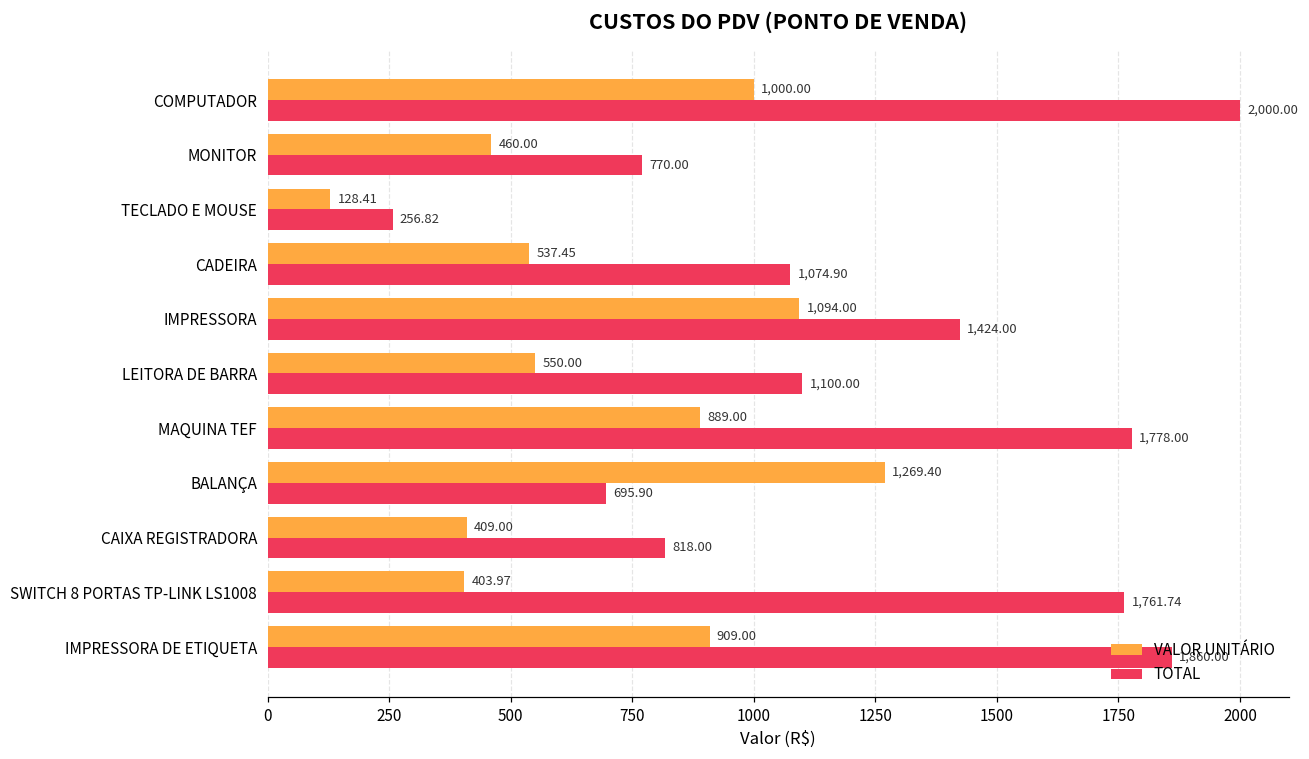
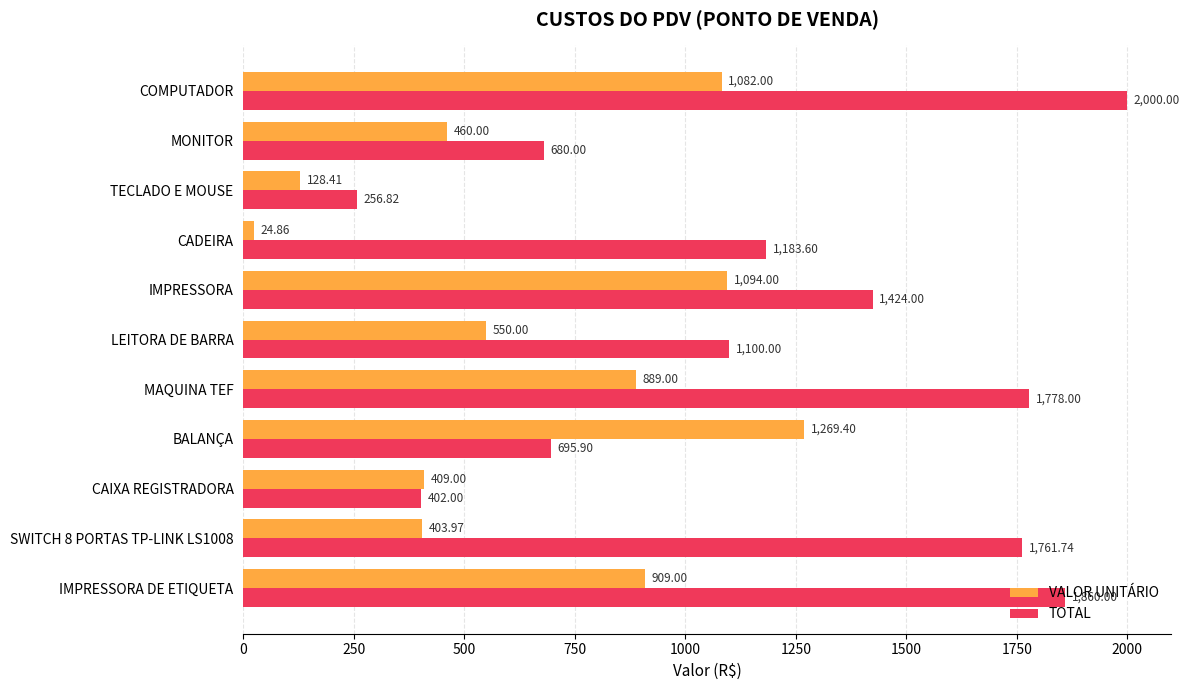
VALOR UNITÁRIO, COMPUTADOR: 1,000.00 -> 1,082.00
TOTAL, MONITOR: 770.00 -> 680.00
VALOR UNITÁRIO, CADEIRA: 537.45 -> 24.86
TOTAL, CADEIRA: 1,074.90 -> 1,183.60
TOTAL, CAIXA REGISTRADORA: 818.00 -> 402.00
